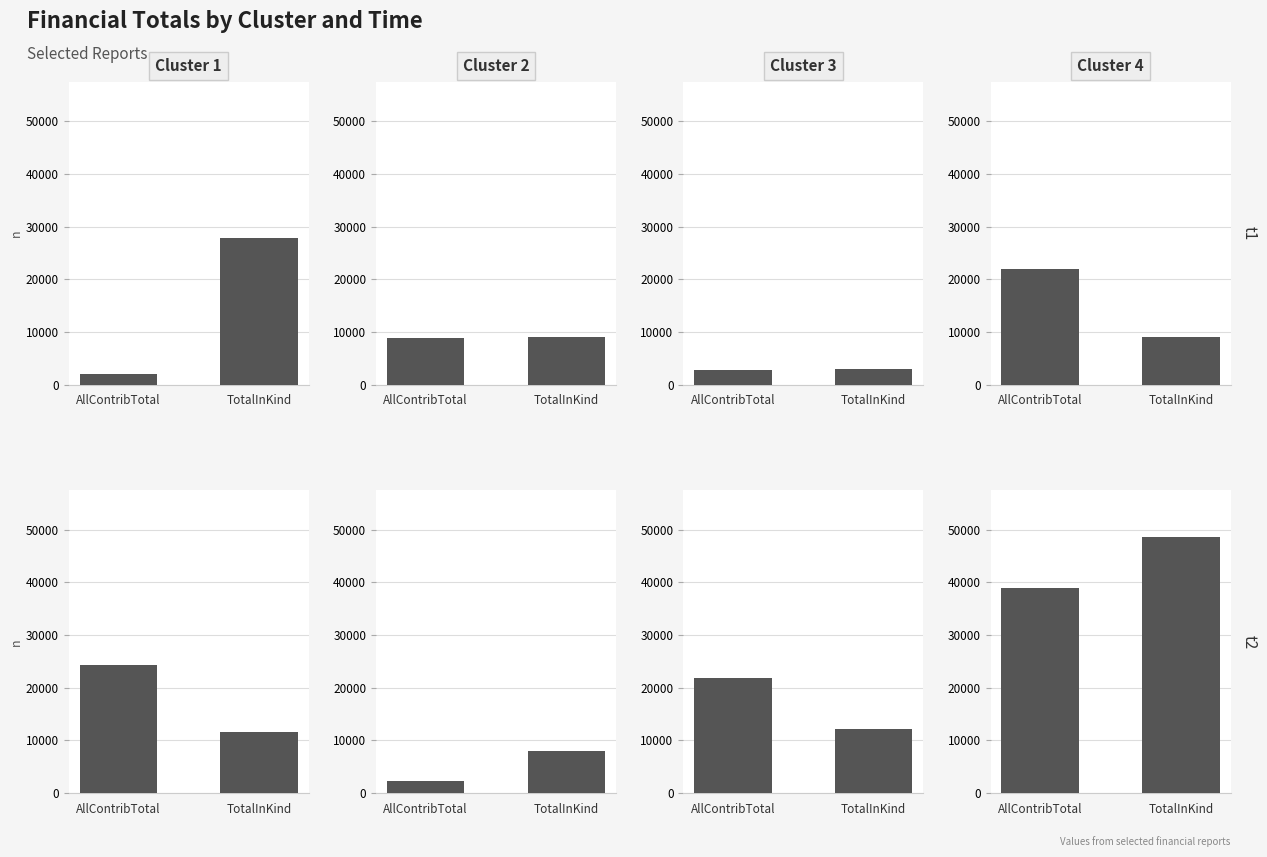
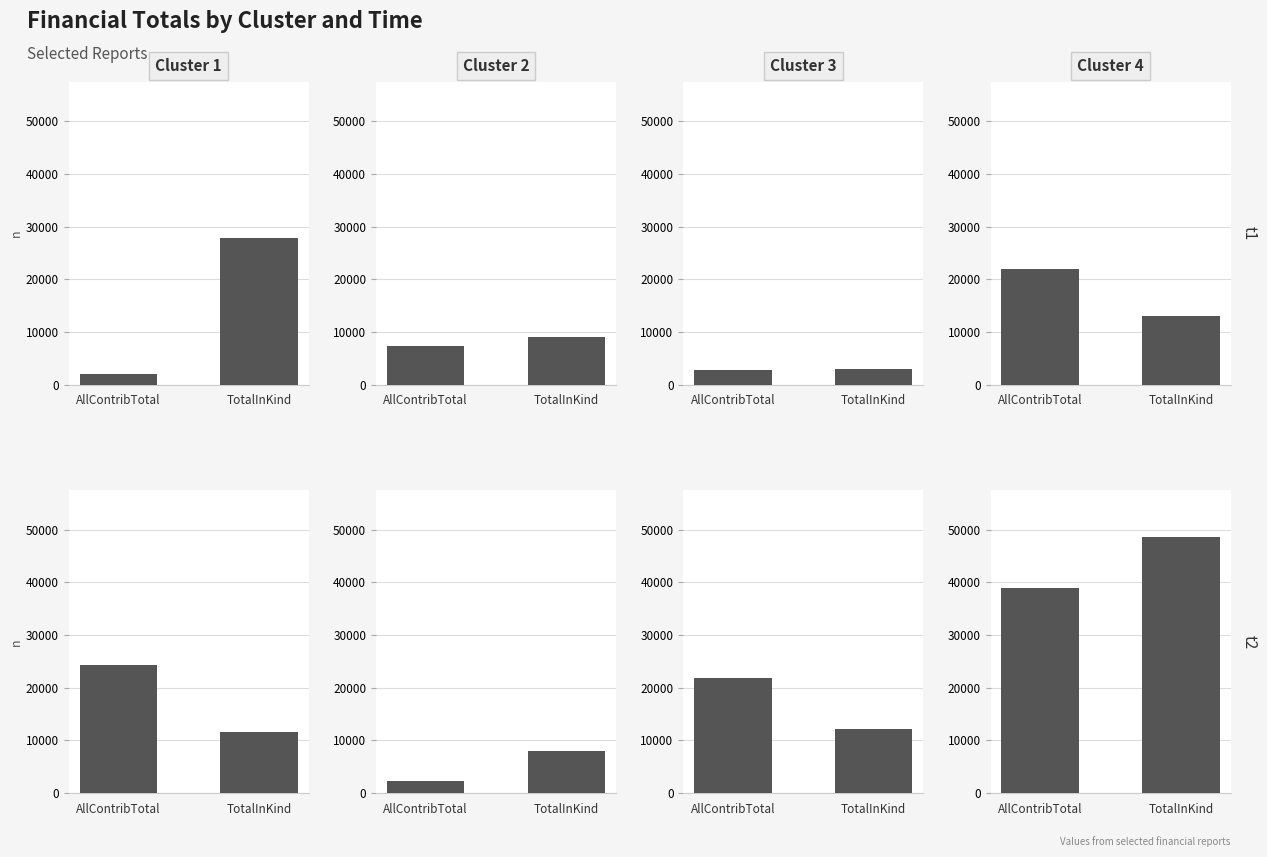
Cluster 2, AllContribTotal: 9000 -> 7000
Cluster 4, TotalInKind: 9000 -> 13000
